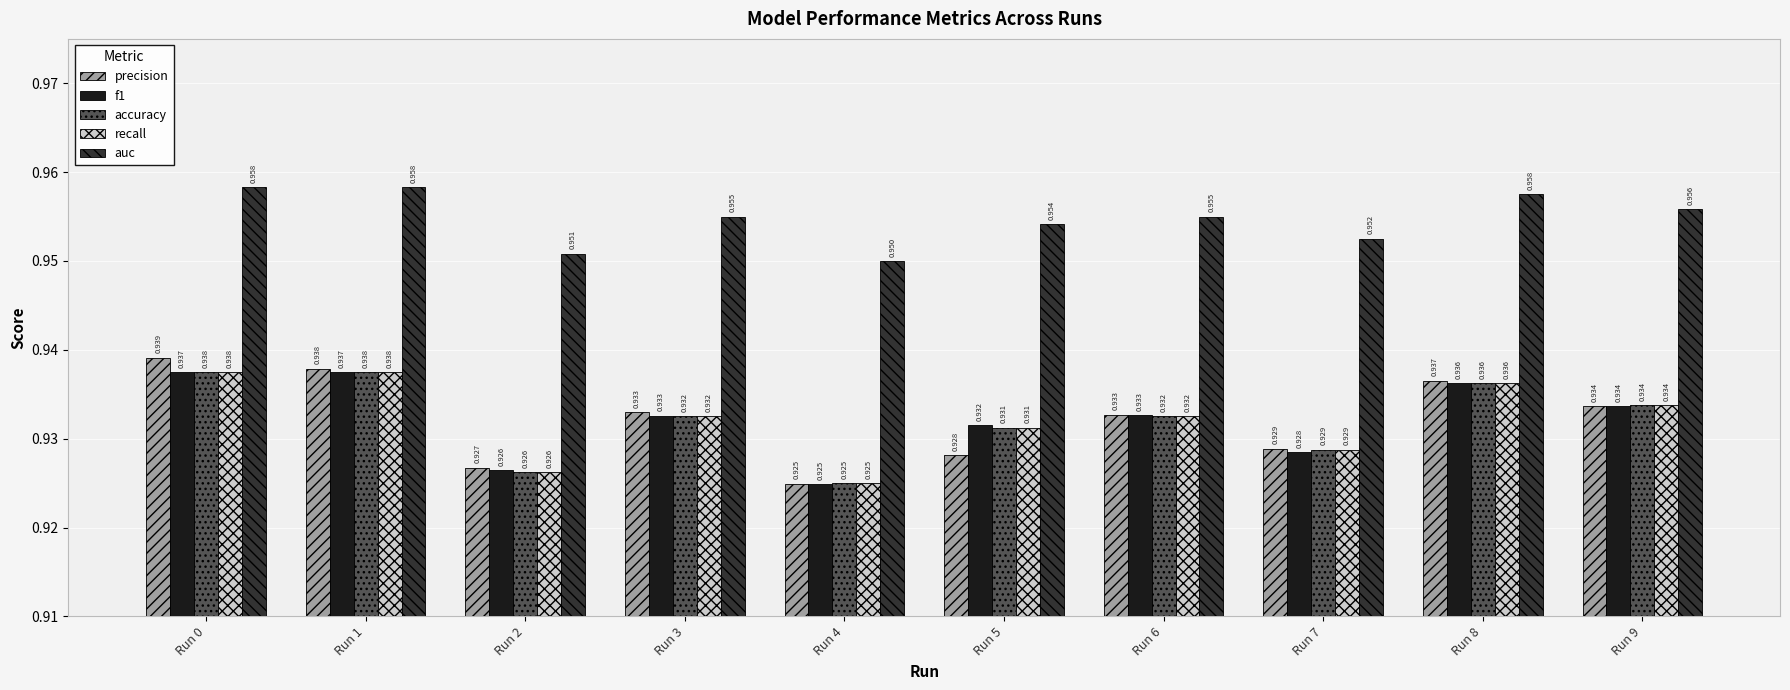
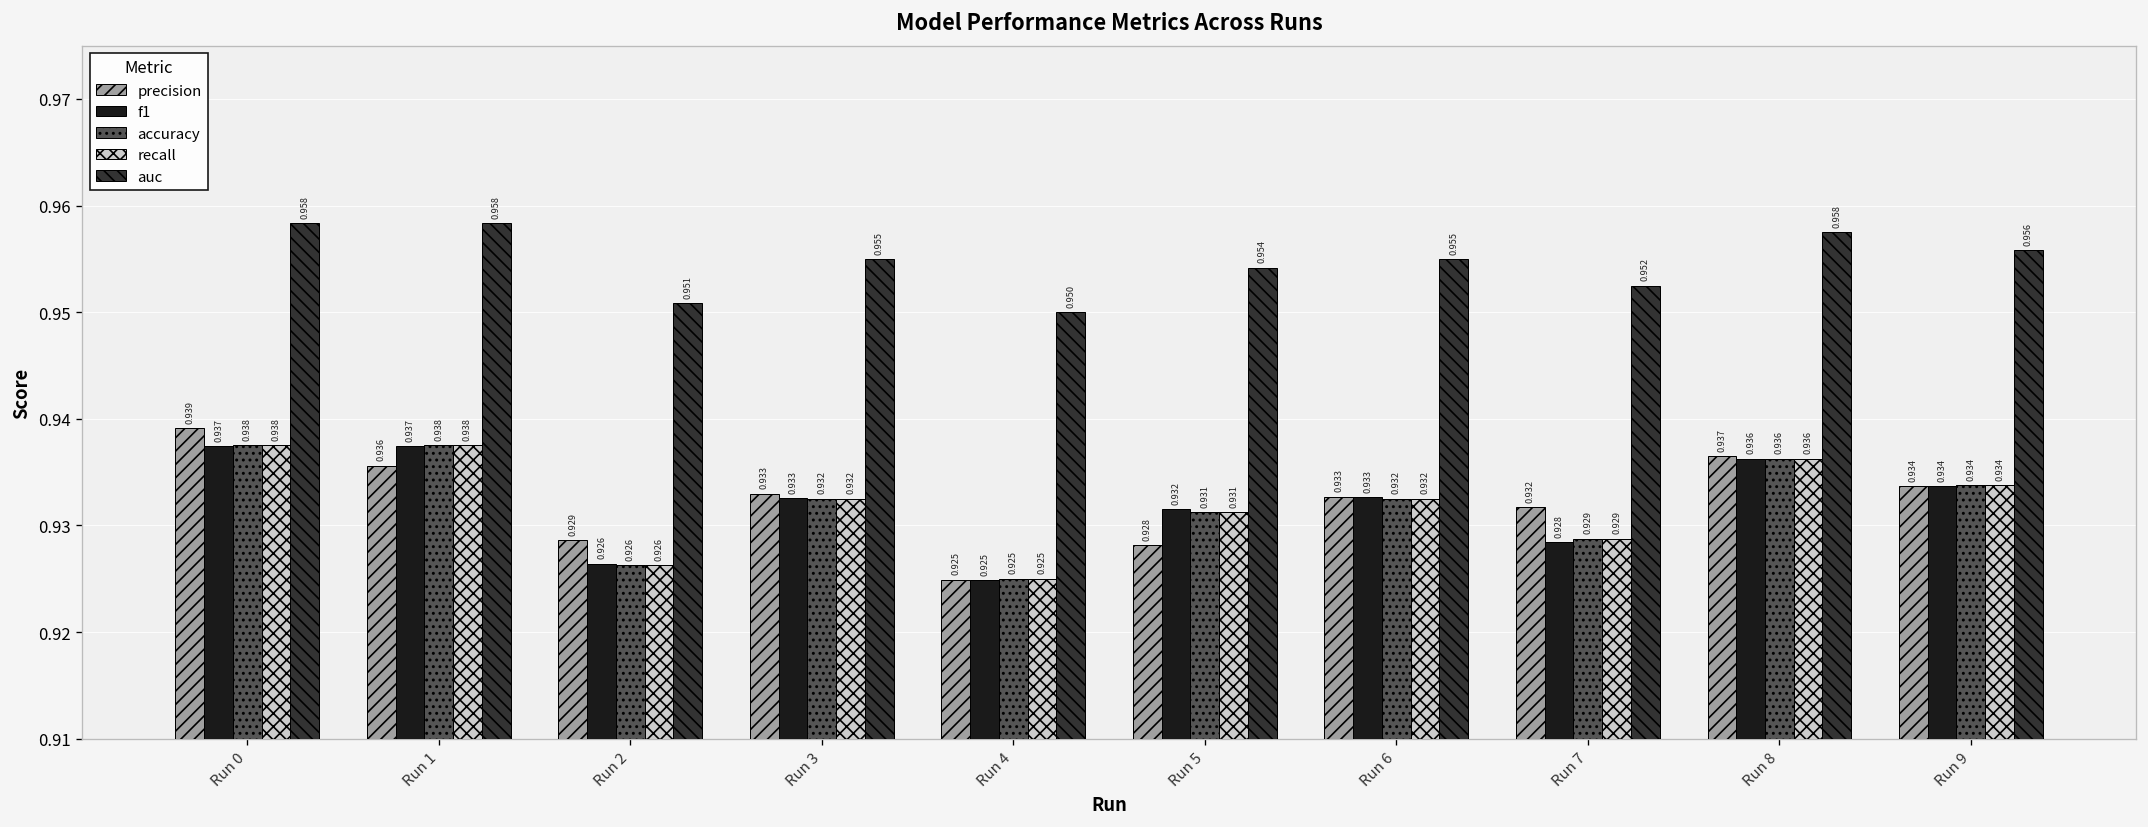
precision, Run 1: 0.938 -> 0.936
precision, Run 2: 0.927 -> 0.929
precision, Run 7: 0.929 -> 0.932
